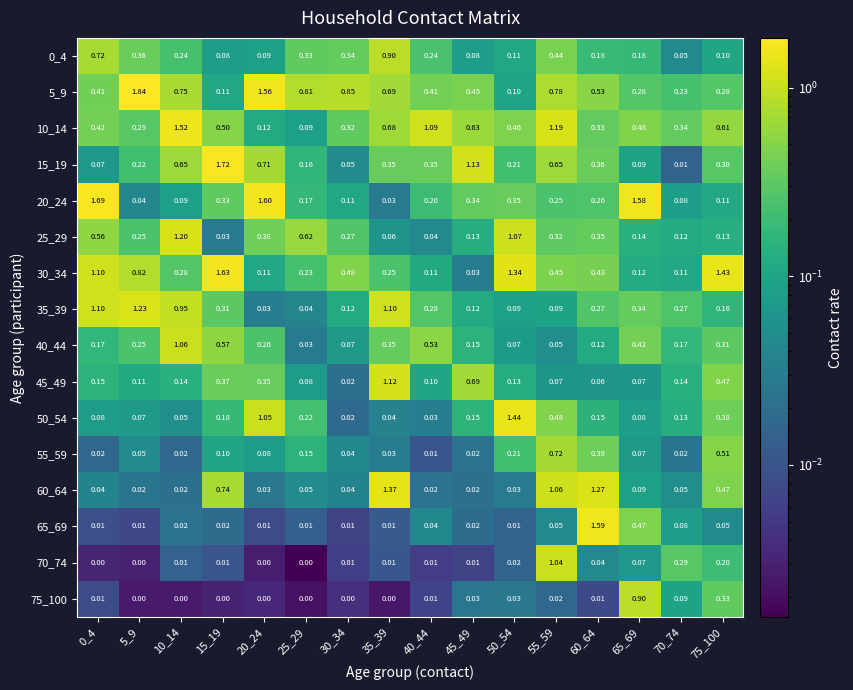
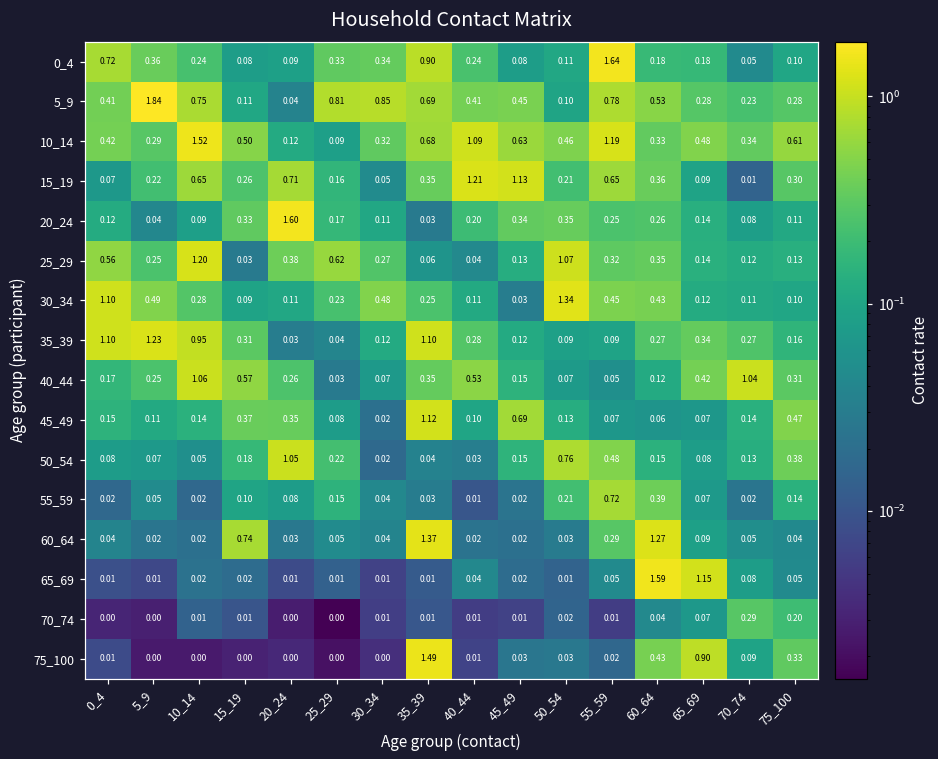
0_4, 55_59: 0.44 -> 1.64
5_9, 20_24: 1.56 -> 0.04
15_19, 15_19: 1.72 -> 0.26
15_19, 40_44: 0.35 -> 1.21
20_24, 0_4: 1.69 -> 0.12
20_24, 65_69: 1.58 -> 0.14
30_34, 5_9: 0.82 -> 0.49
30_34, 15_19: 1.63 -> 0.09
30_34, 75_100: 1.43 -> 0.10
40_44, 70_74: 0.17 -> 1.04
50_54, 50_54: 1.44 -> 0.76
55_59, 75_100: 0.51 -> 0.14
60_64, 55_59: 1.06 -> 0.29
60_64, 75_100: 0.47 -> 0.04
65_69, 65_69: 0.47 -> 1.15
70_74, 55_59: 1.04 -> 0.01
75_100, 35_39: 0.00 -> 1.49
75_100, 60_64: 0.01 -> 0.43
